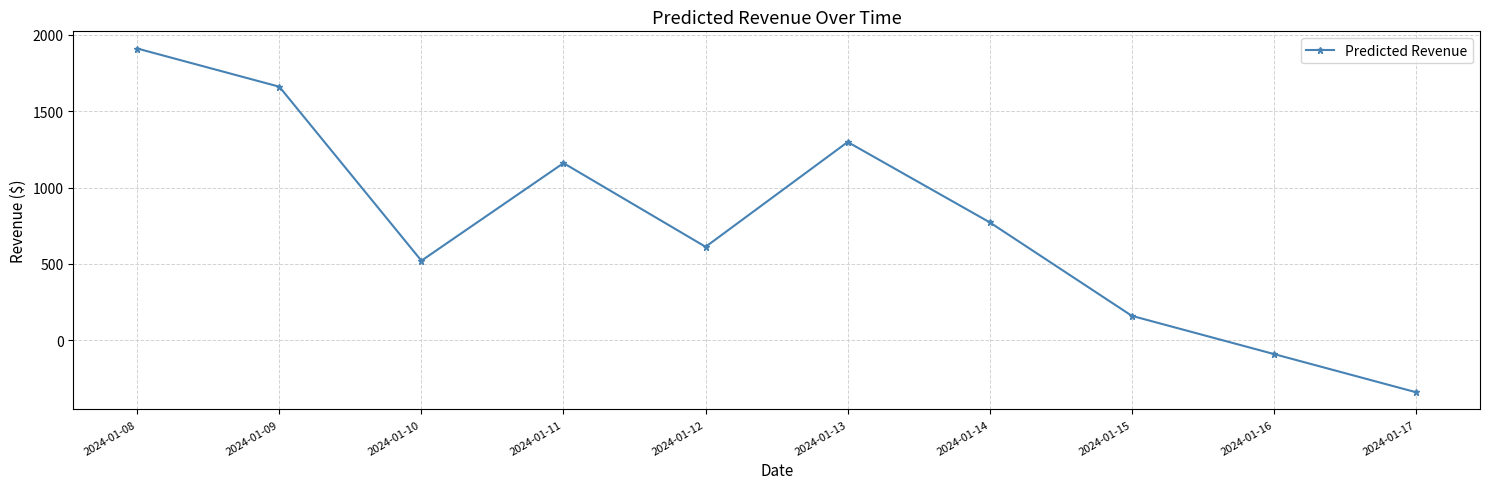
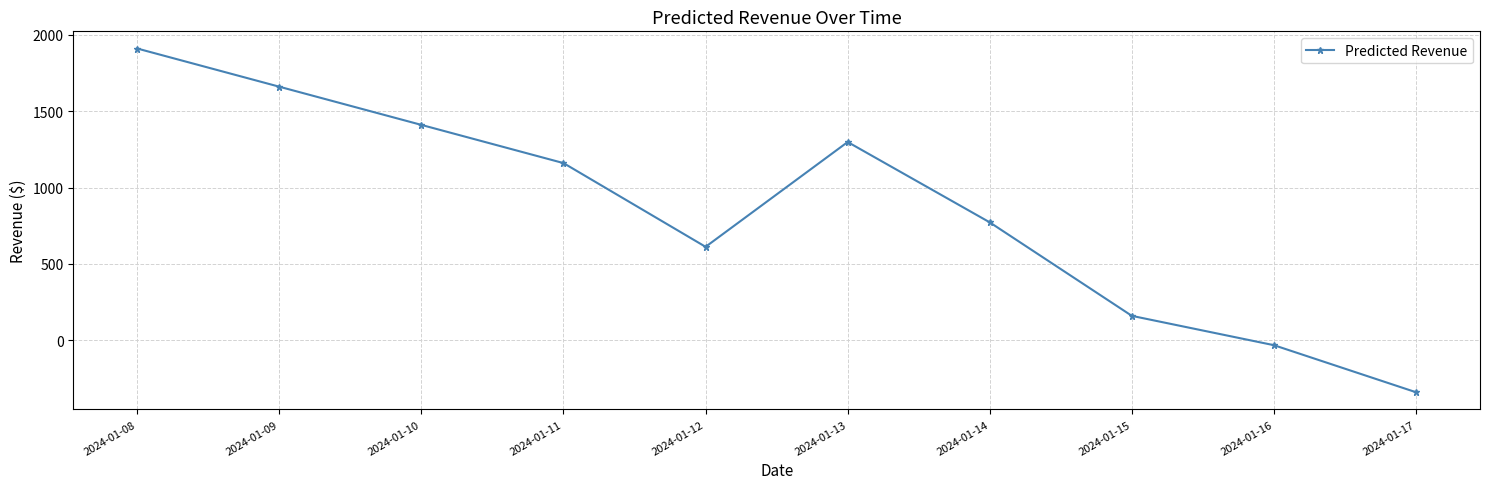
2024-01-10: 520 -> 1410
2024-01-16: -90 -> -30
